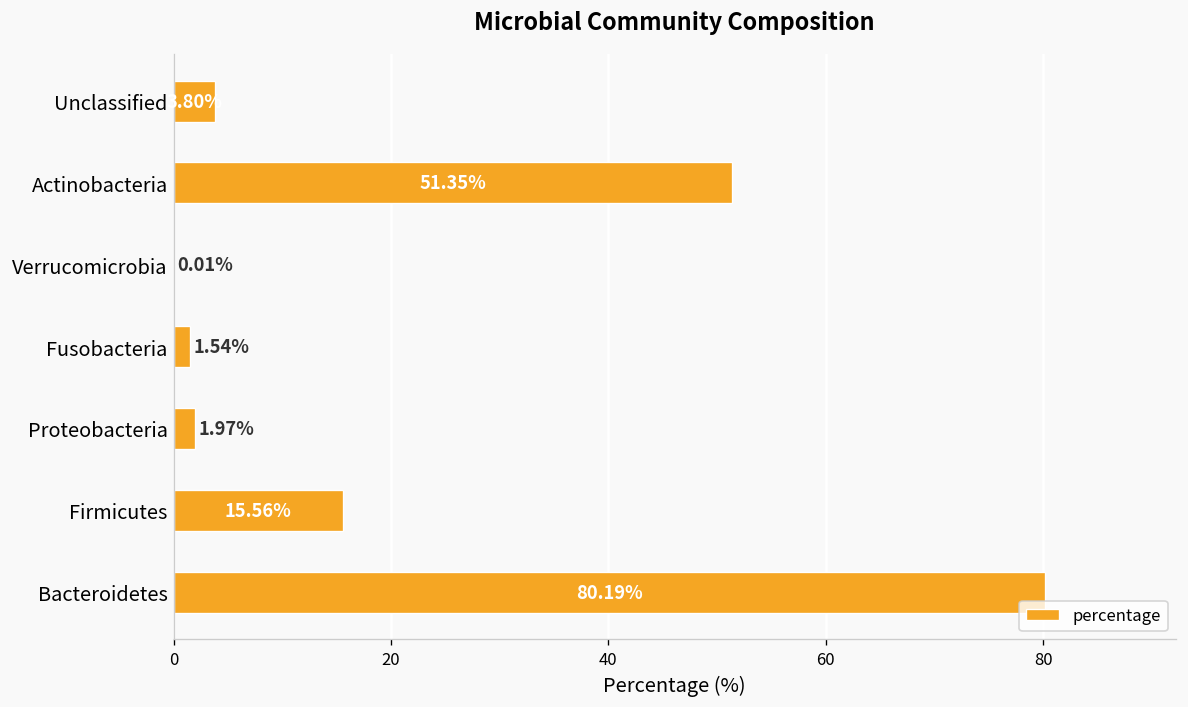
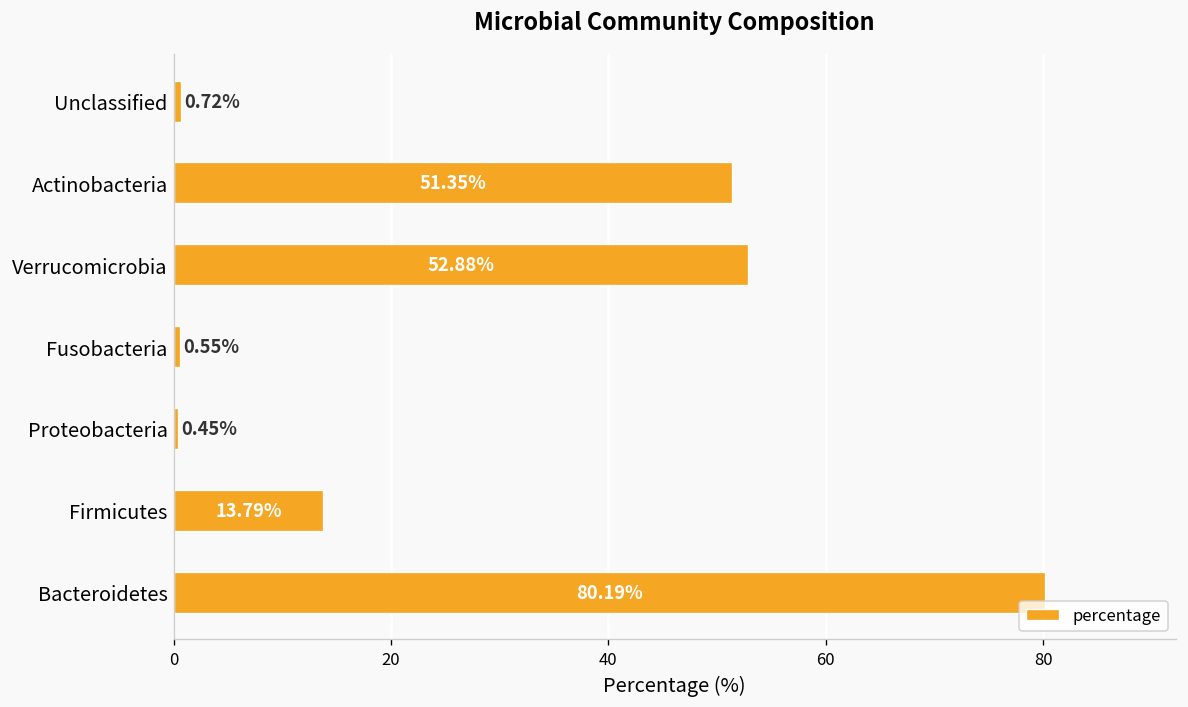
Unclassified: 3.80% -> 0.72%
Verrucomicrobia: 0.01% -> 52.88%
Fusobacteria: 1.54% -> 0.55%
Proteobacteria: 1.97% -> 0.45%
Firmicutes: 15.56% -> 13.79%
